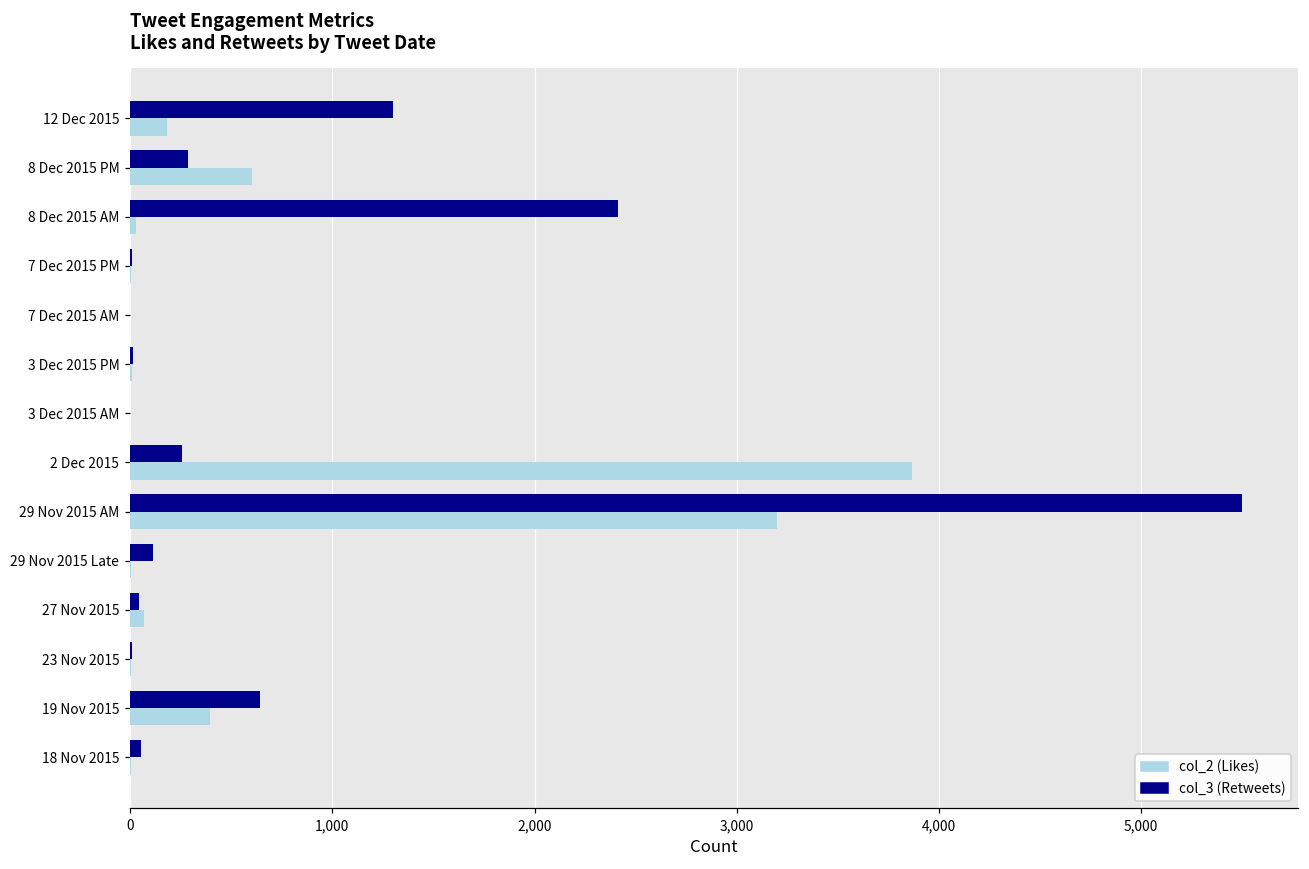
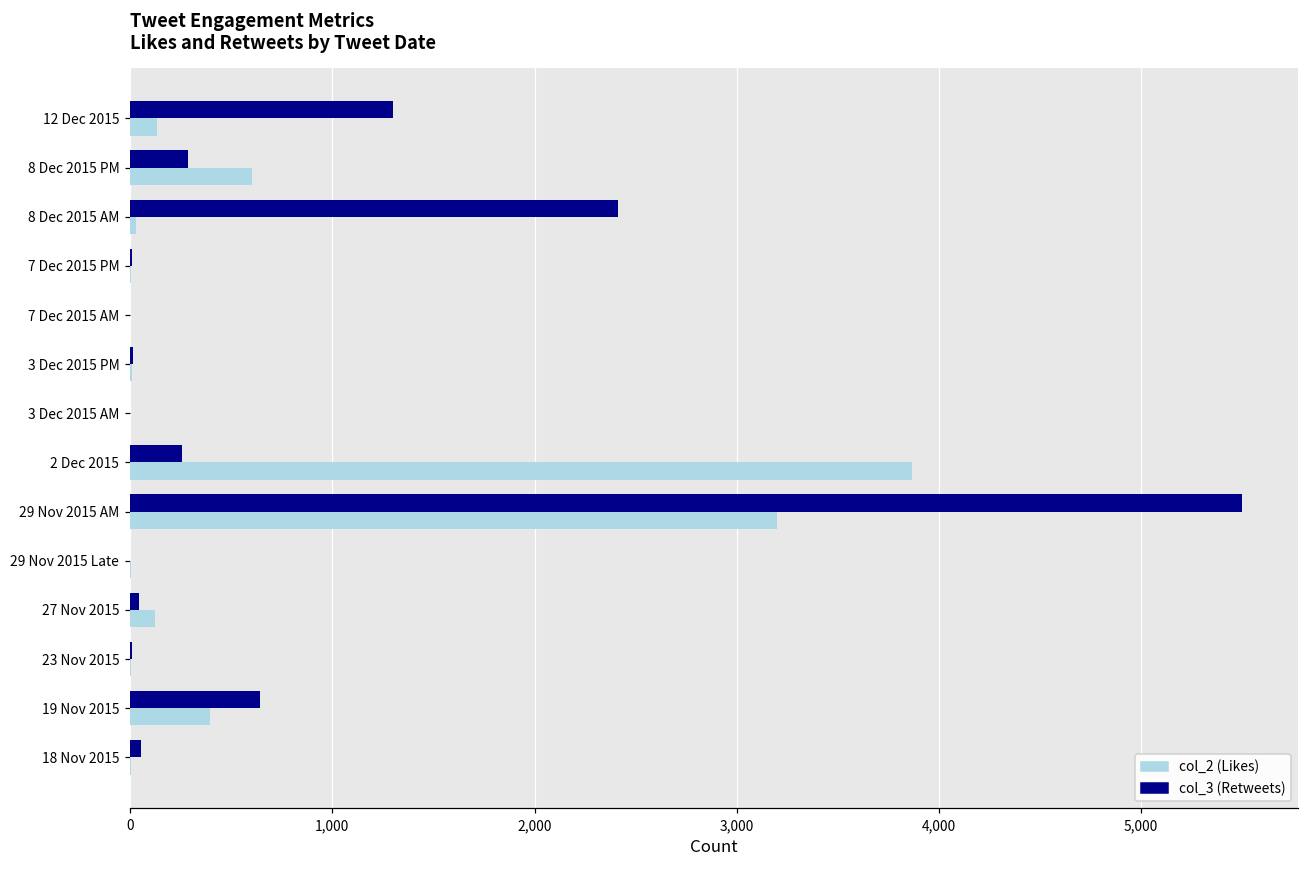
col_2 (Likes), 12 Dec 2015: 190 -> 130
col_3 (Retweets), 29 Nov 2015 Late: 110 -> 0
col_2 (Likes), 27 Nov 2015: 70 -> 120
